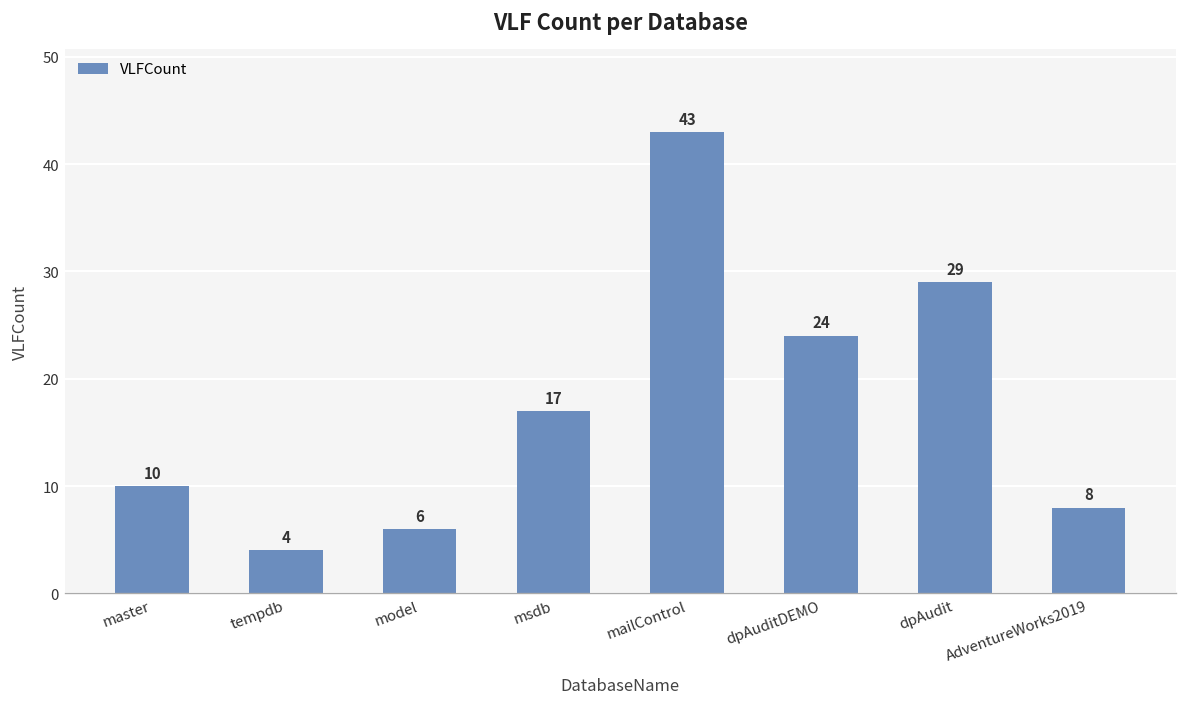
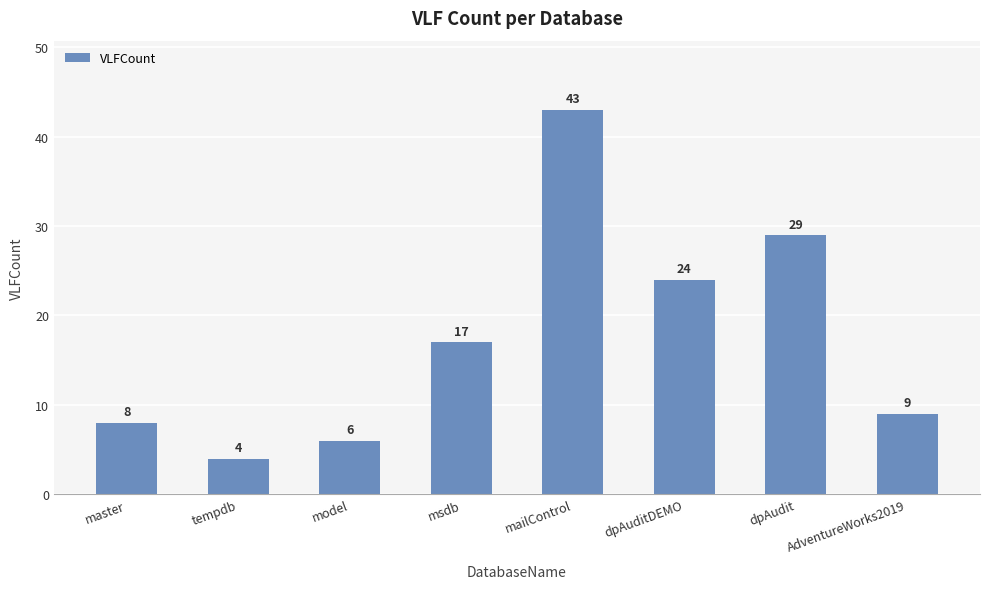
master: 10 -> 8
AdventureWorks2019: 8 -> 9
